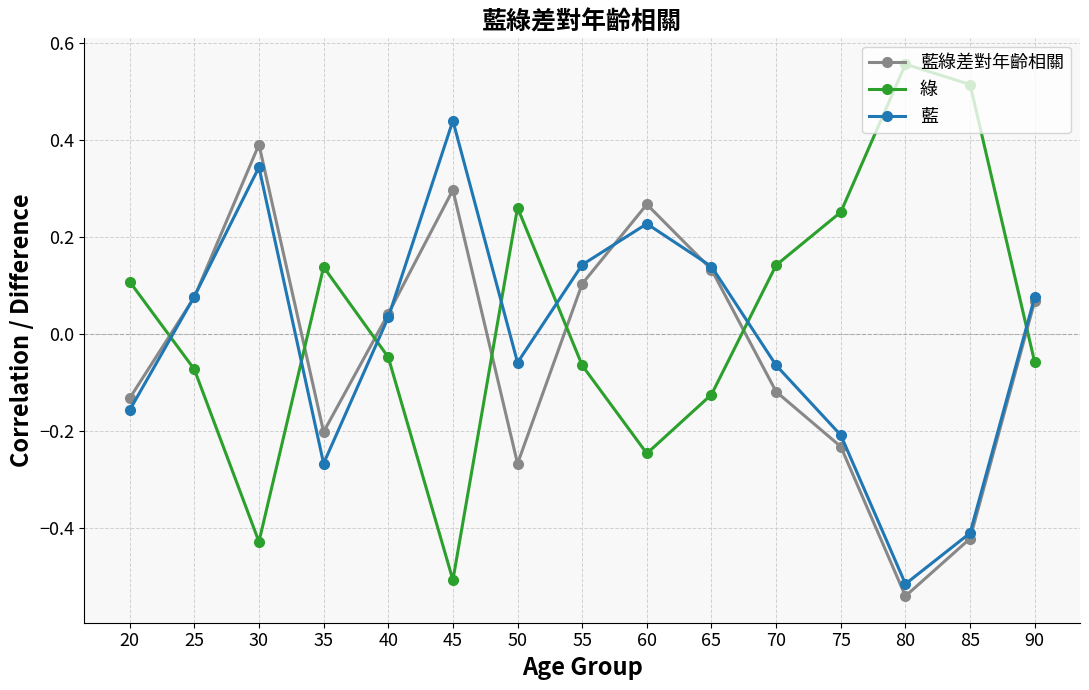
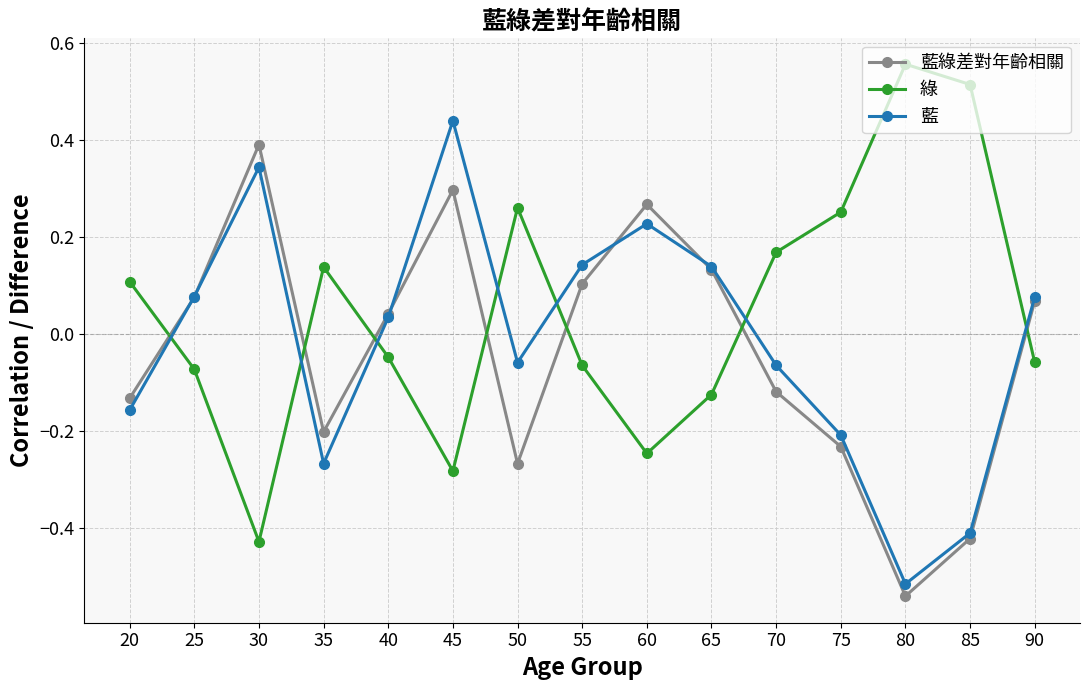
綠, 45: -0.51 -> -0.28
綠, 70: 0.14 -> 0.17
